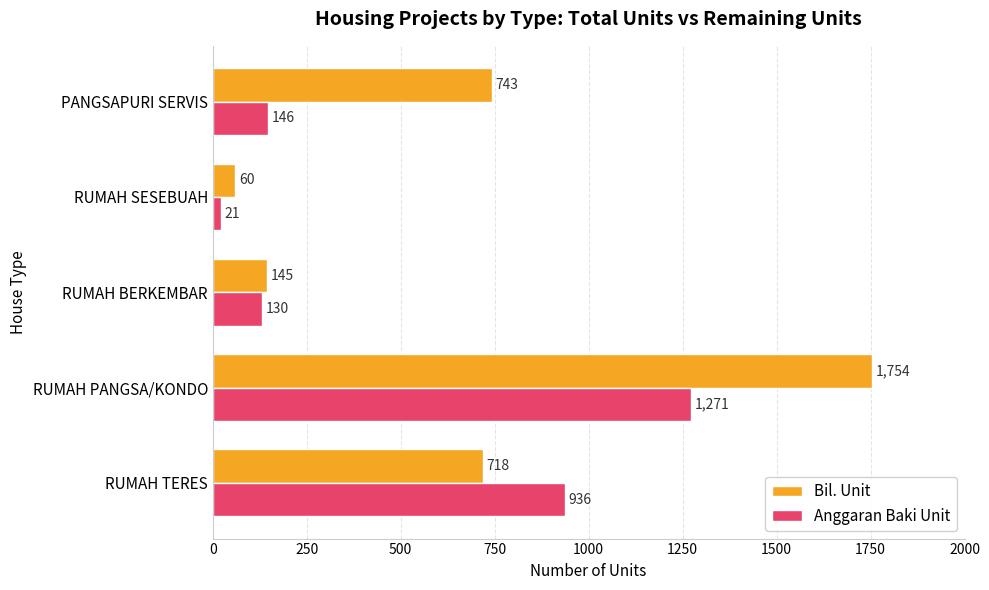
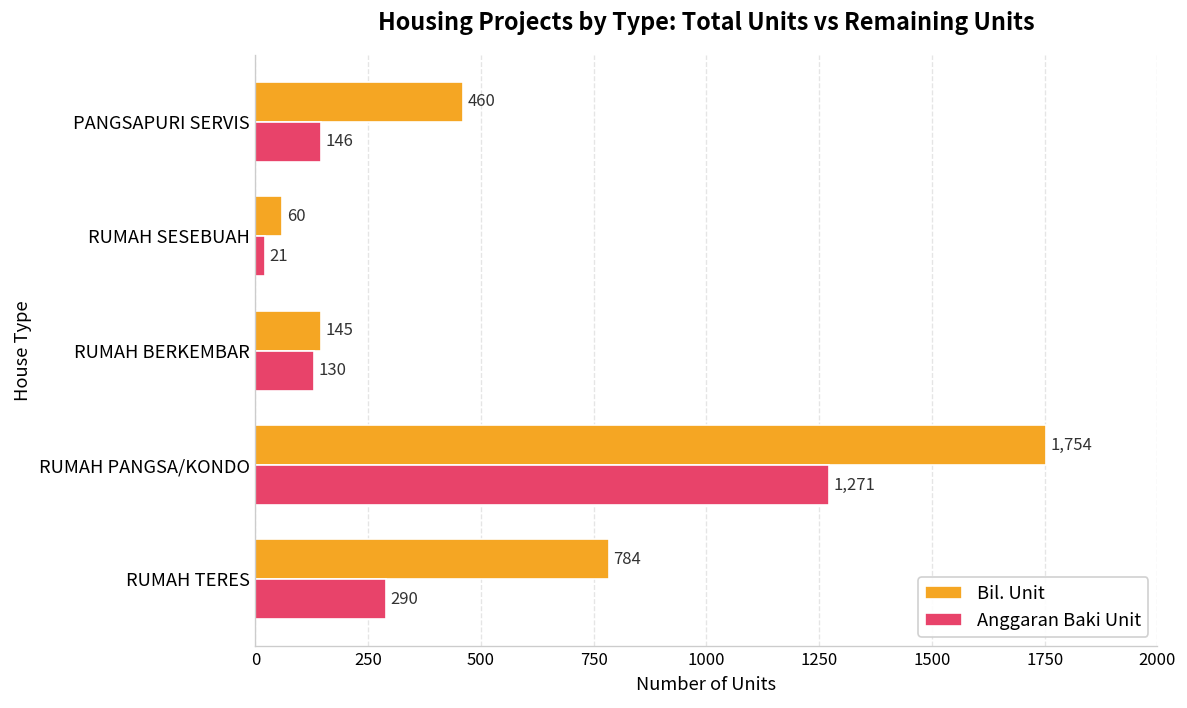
Bil. Unit, PANGSAPURI SERVIS: 743 -> 460
Bil. Unit, RUMAH TERES: 718 -> 784
Anggaran Baki Unit, RUMAH TERES: 936 -> 290
